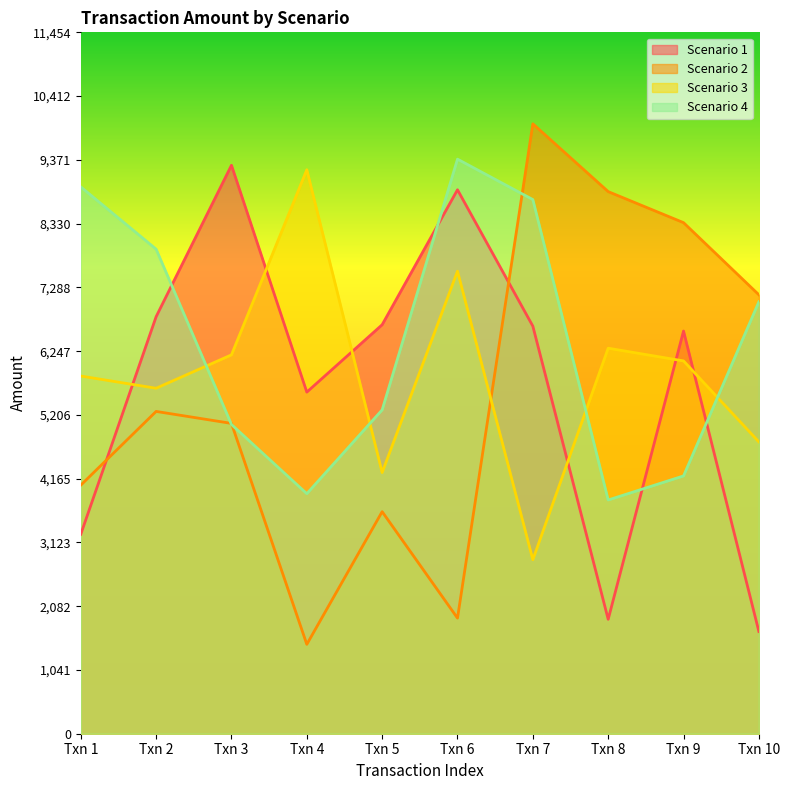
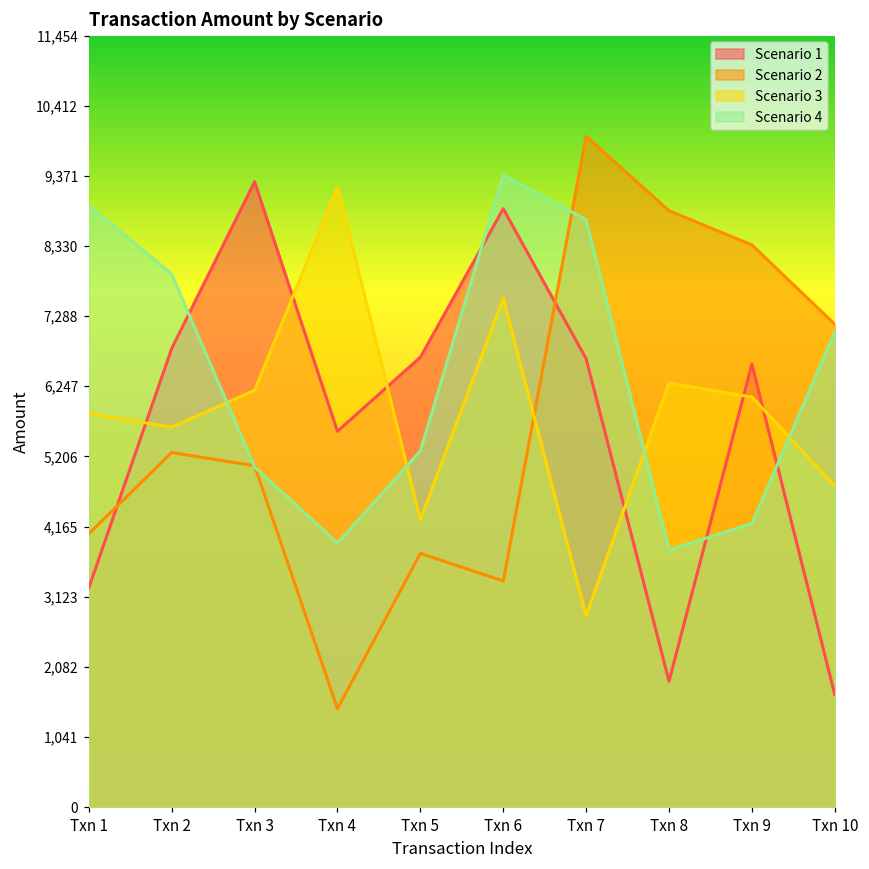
Scenario 2, Txn 5: 3,600 -> 3,800
Scenario 2, Txn 6: 1,900 -> 3,400
